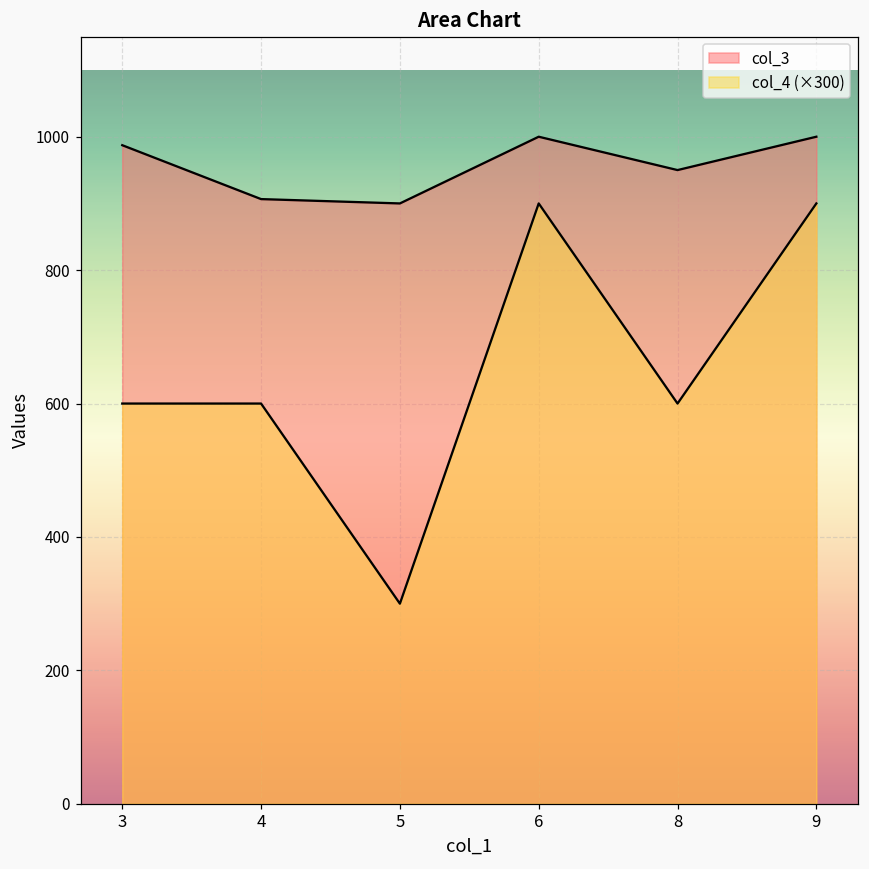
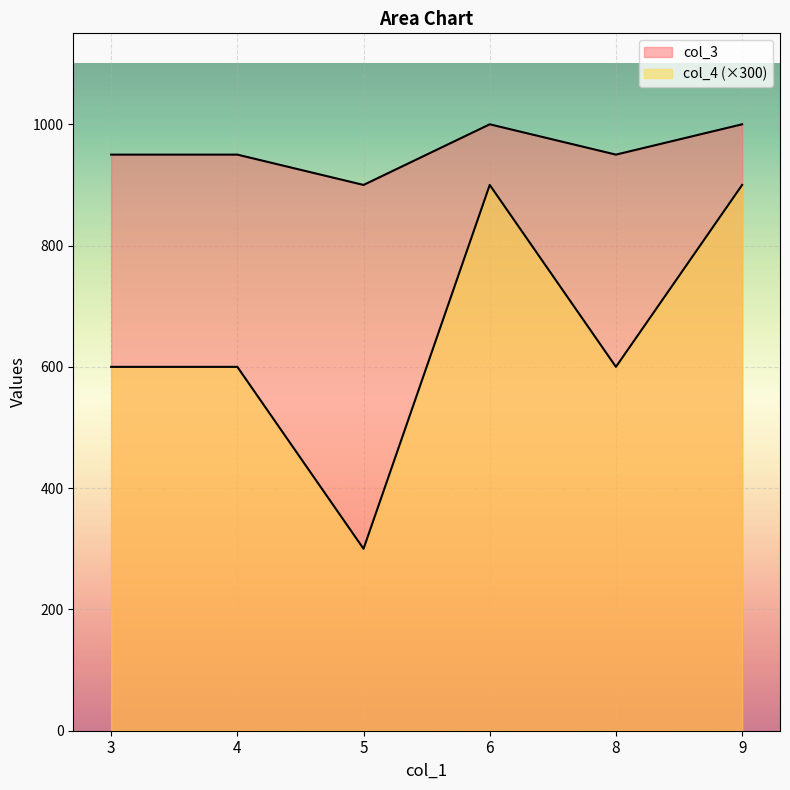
col_3, 3: 990 -> 950
col_3, 4: 910 -> 950
